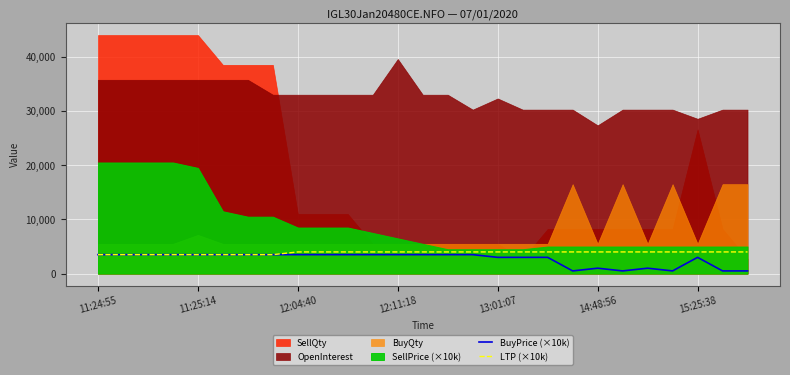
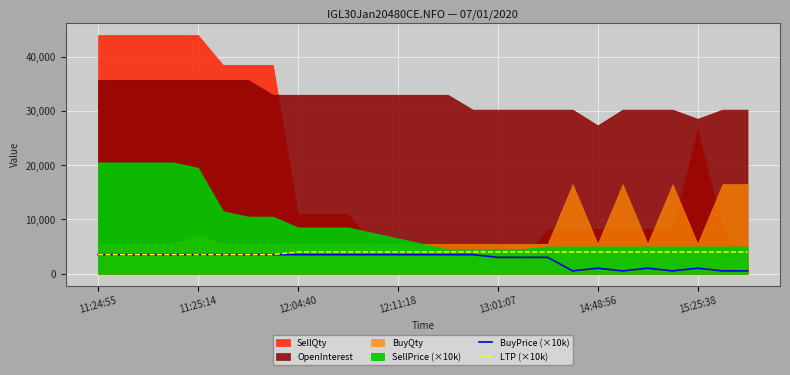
OpenInterest, 12:11:18: 40,000 -> 33,000
OpenInterest, 13:01:07: 32,000 -> 30,000
BuyPrice (×10k), 15:25:38: 3,000 -> 1,000
